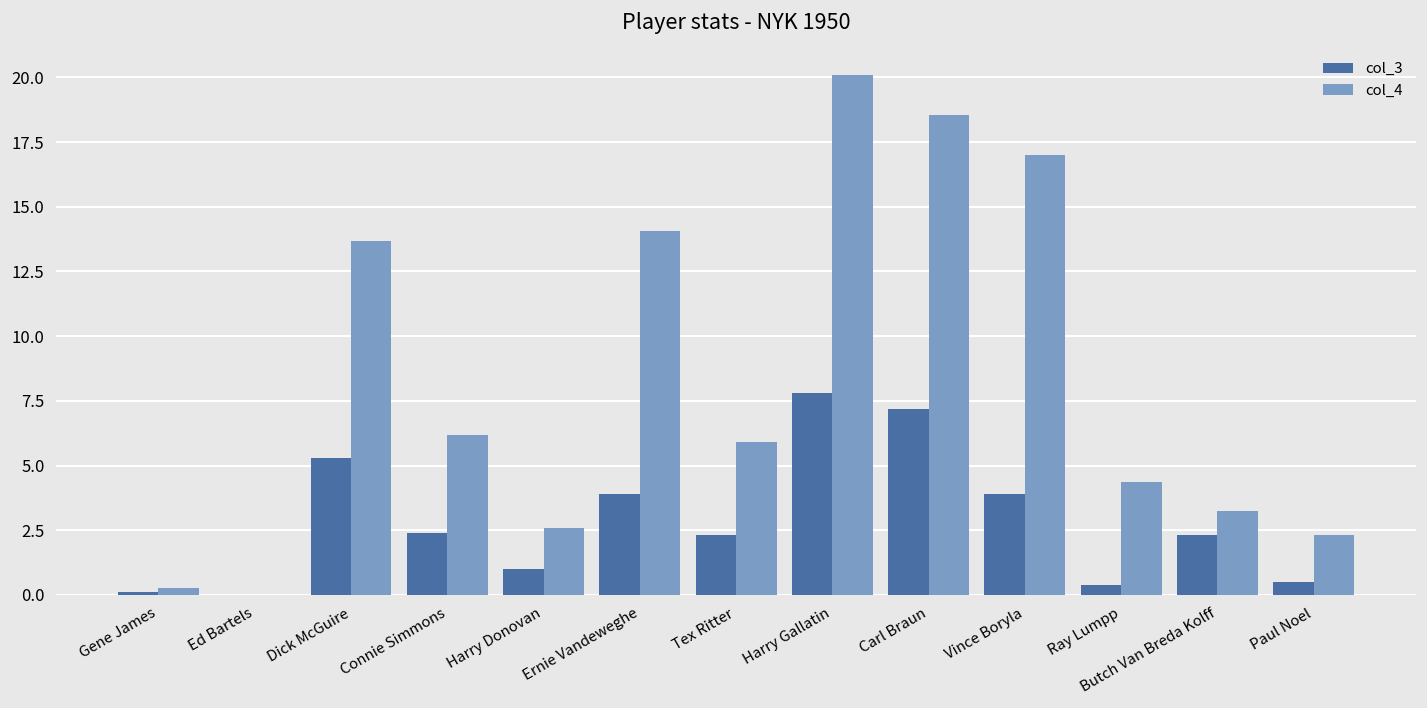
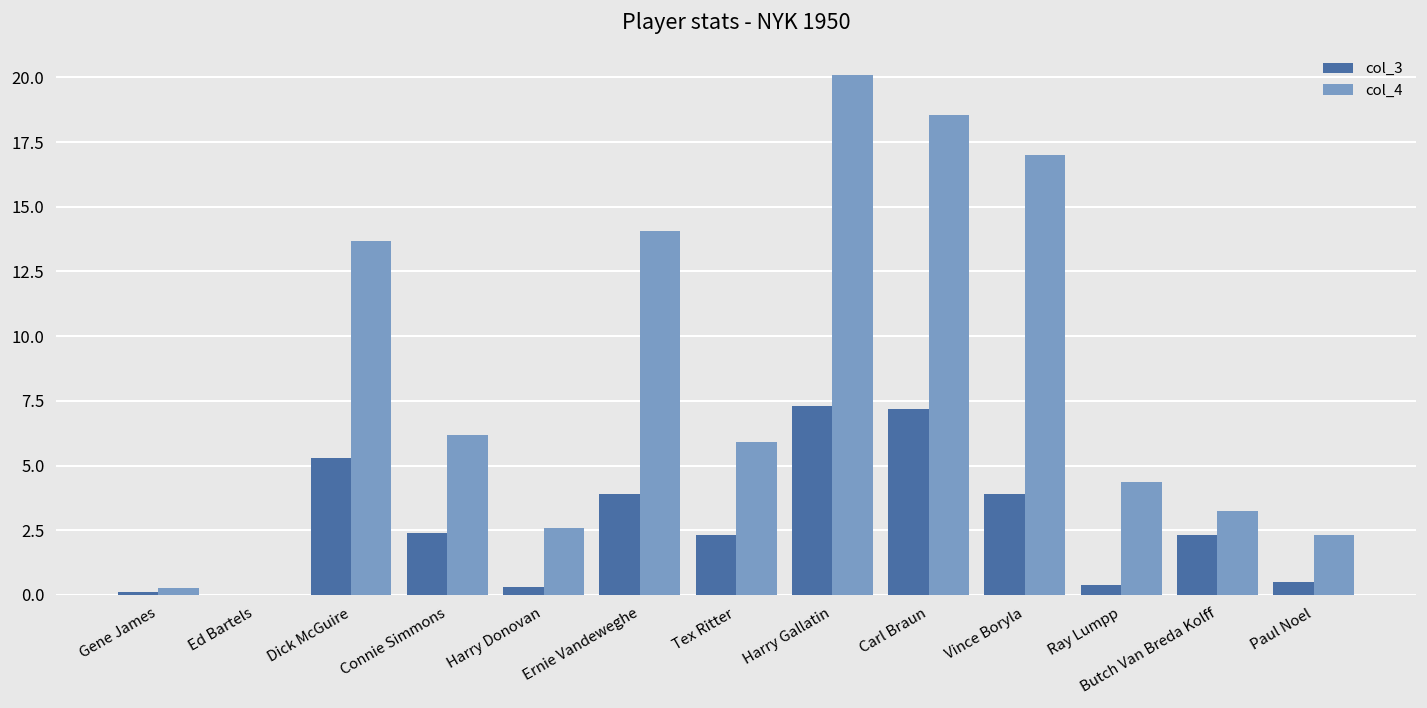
col_3, Harry Donovan: 1.0 -> 0.3
col_3, Harry Gallatin: 7.8 -> 7.3
